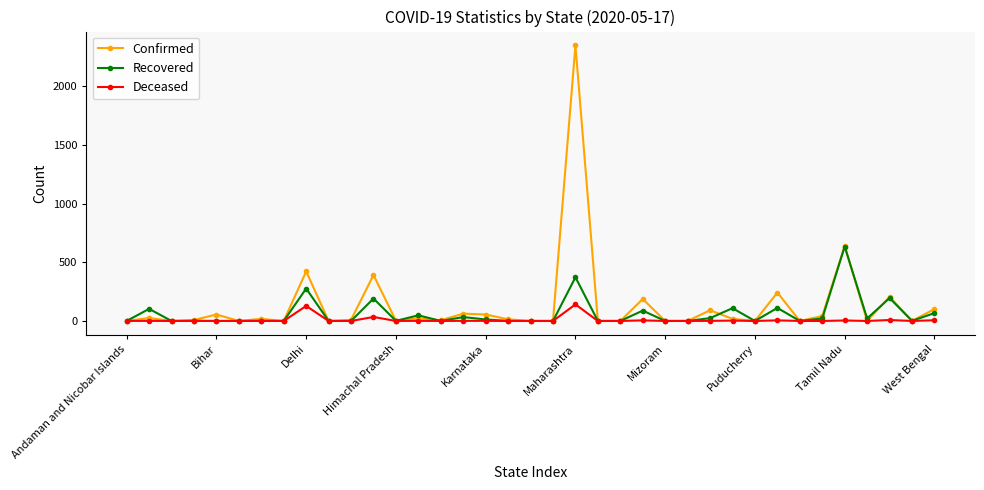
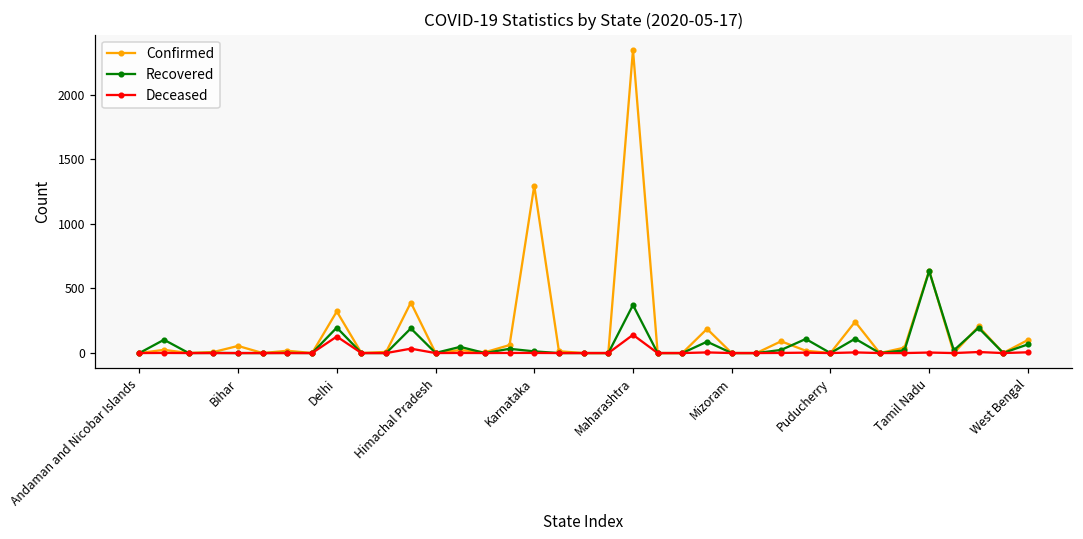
Confirmed, Delhi: 420 -> 320
Recovered, Delhi: 280 -> 200
Confirmed, Karnataka: 60 -> 1300
